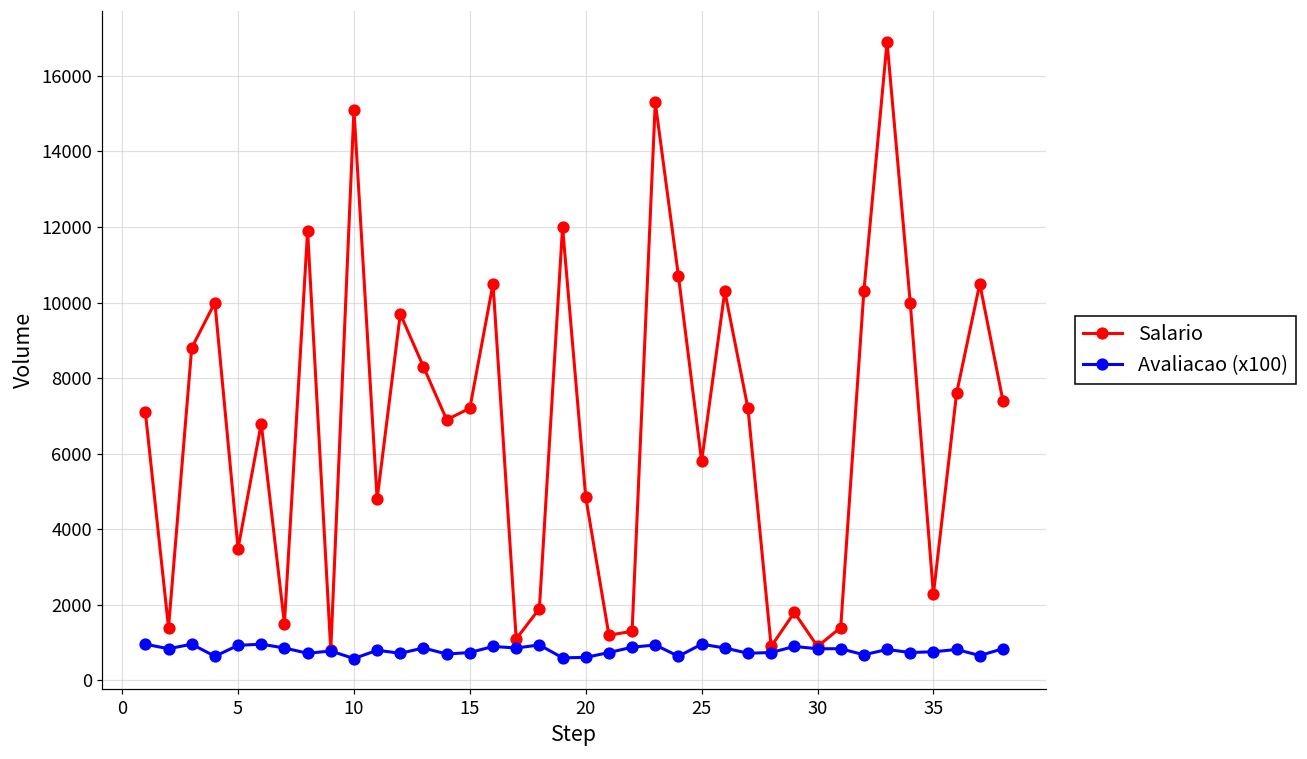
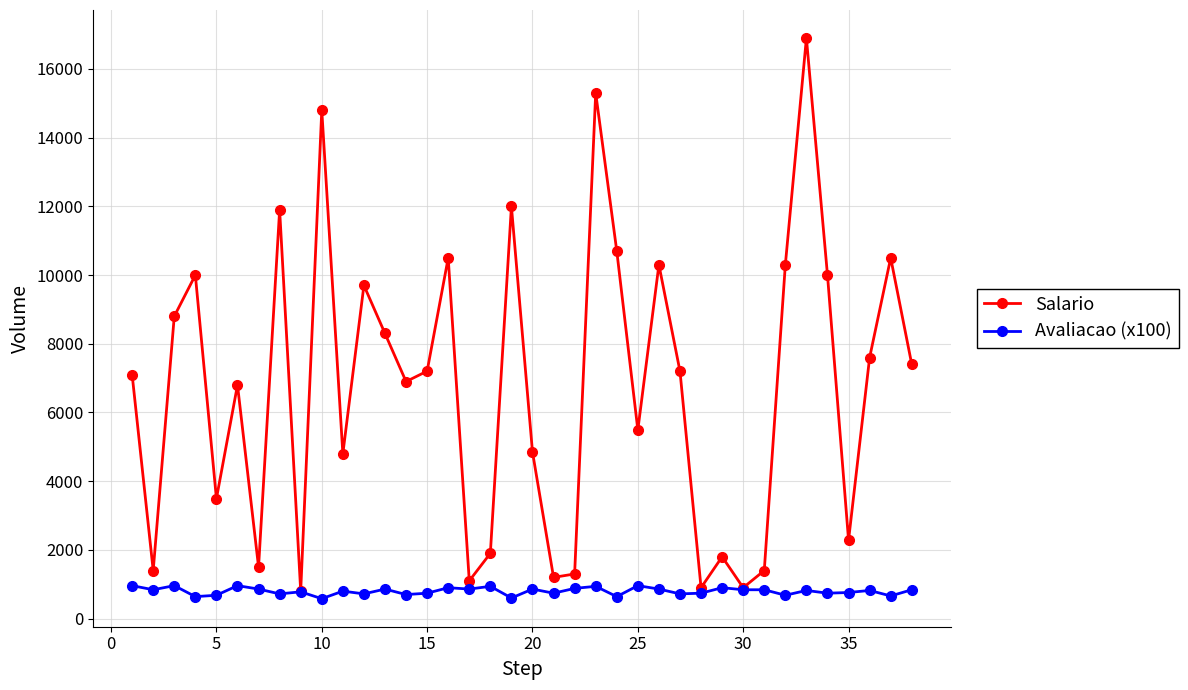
Avaliacao (x100), 5: 900 -> 700
Salario, 10: 15100 -> 14800
Avaliacao (x100), 20: 600 -> 900
Salario, 25: 5800 -> 5500
